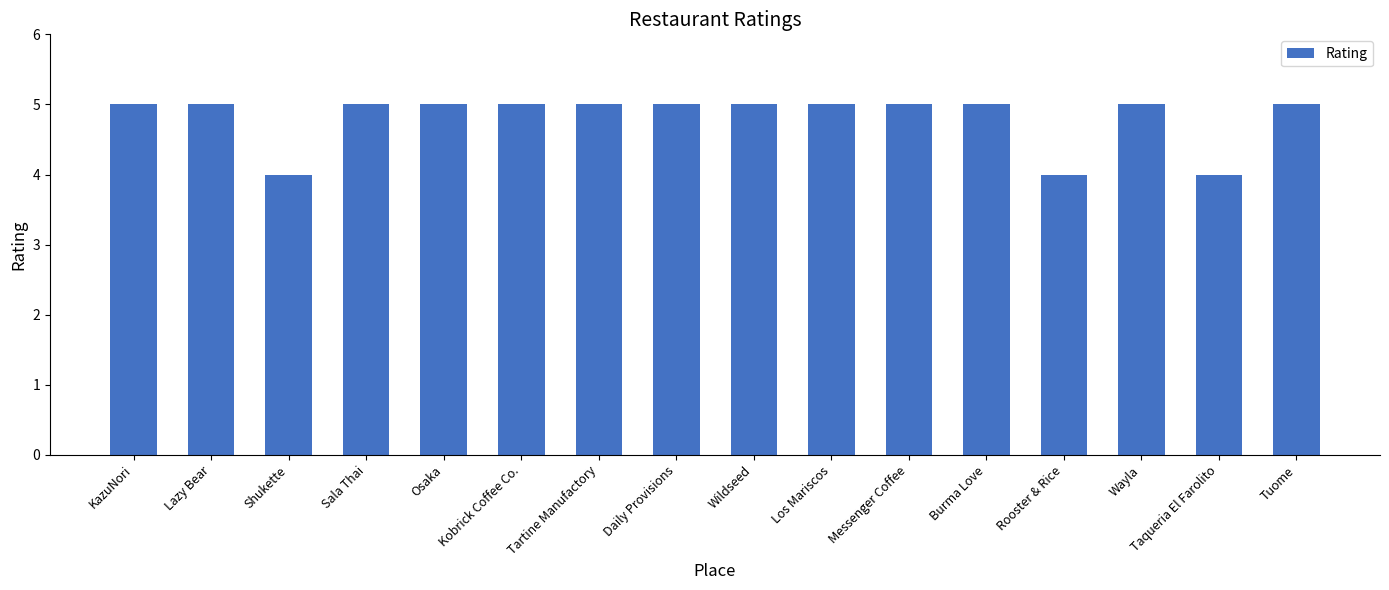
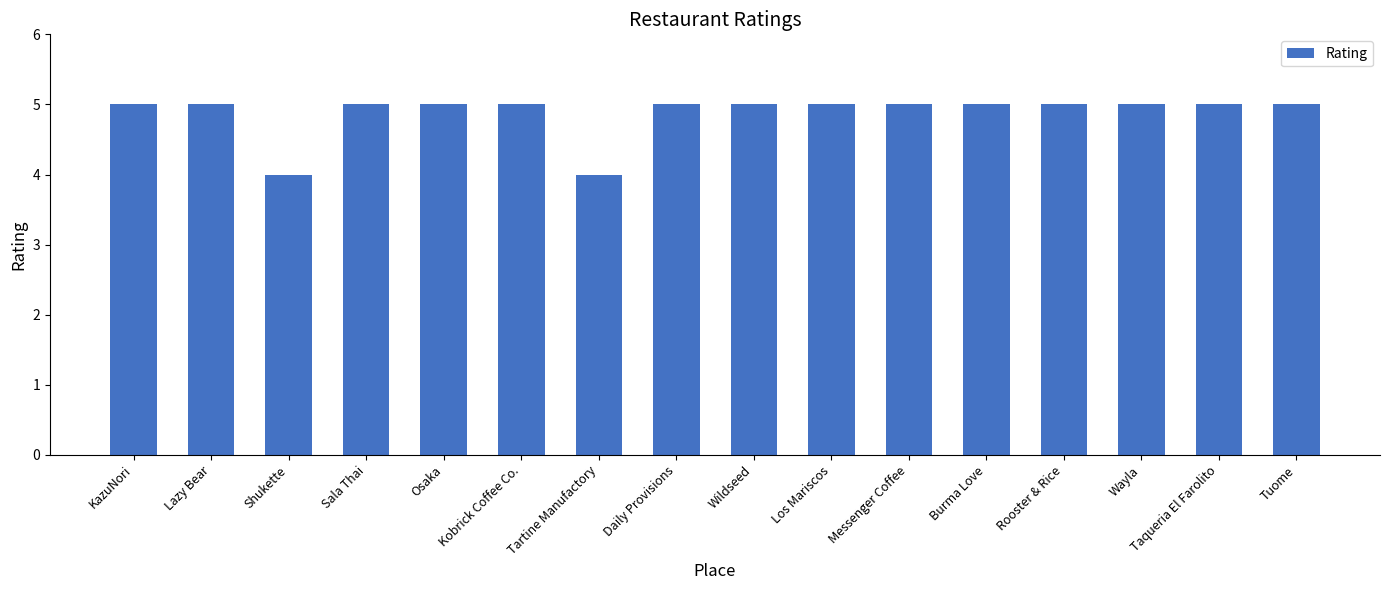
Tartine Manufactory: 5 -> 4
Rooster & Rice: 4 -> 5
Taqueria El Farolito: 4 -> 5
